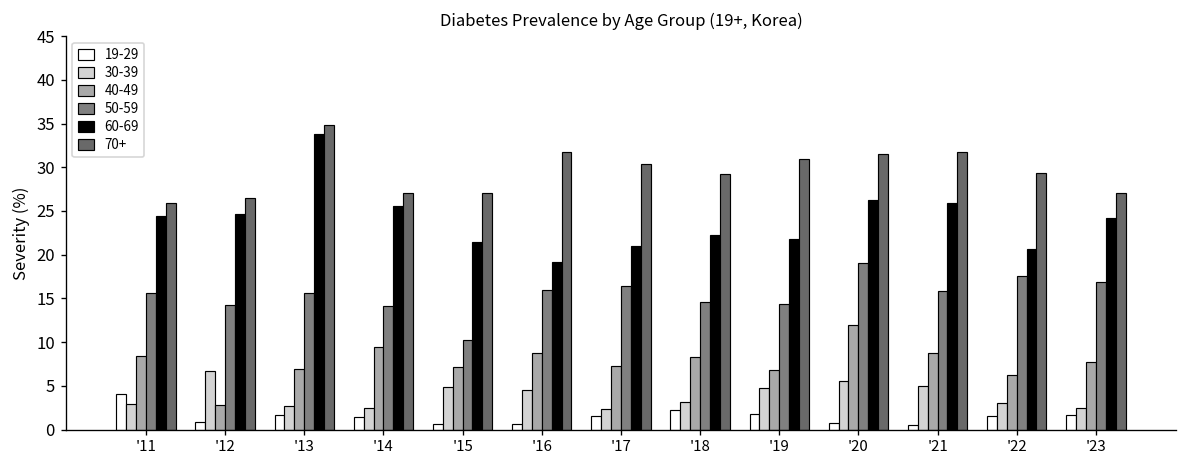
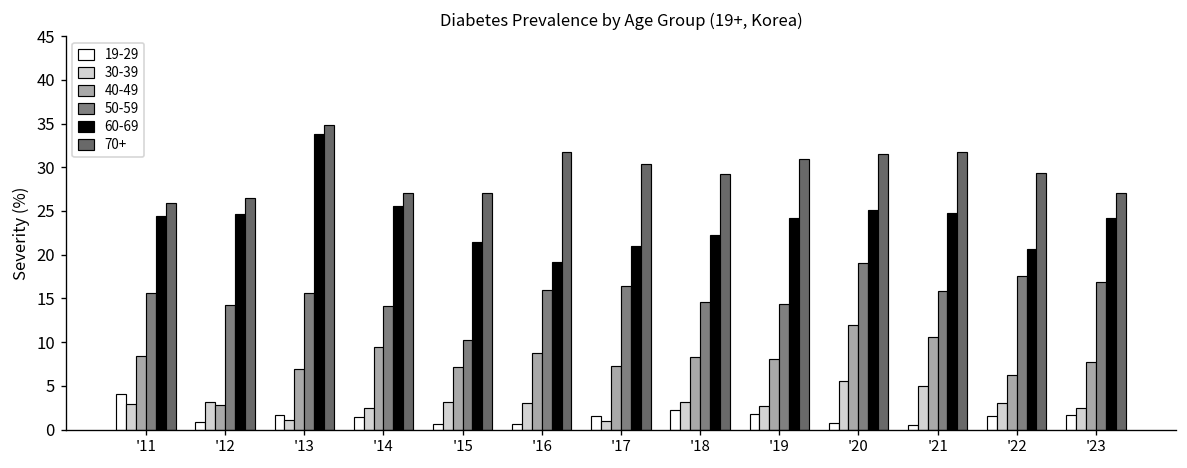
30-39, '12: 7 -> 3
30-39, '13: 3 -> 1
30-39, '15: 5 -> 3
30-39, '16: 5 -> 3
30-39, '17: 2 -> 1
30-39, '19: 5 -> 3
40-49, '19: 7 -> 8
60-69, '19: 22 -> 24
60-69, '20: 26 -> 25
40-49, '21: 9 -> 11
60-69, '21: 26 -> 25
